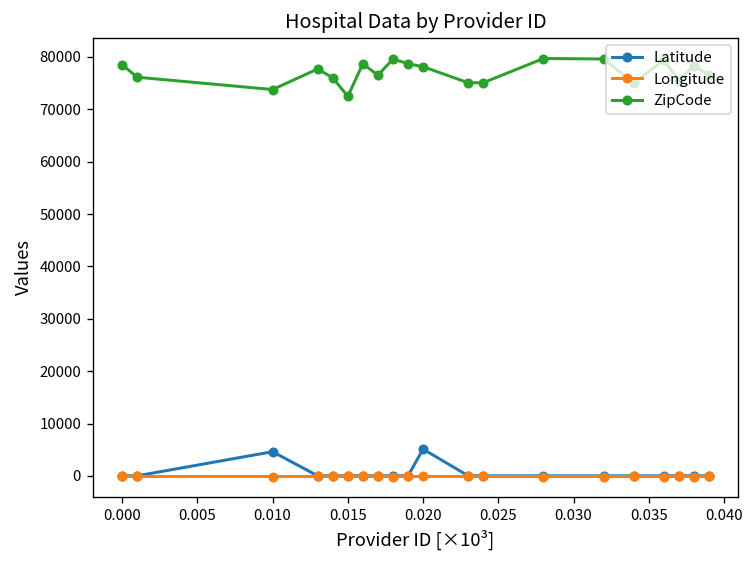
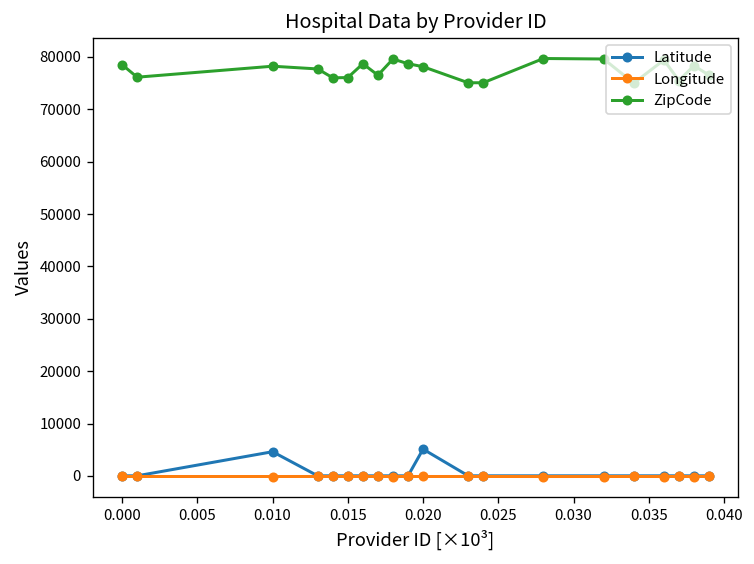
ZipCode, 0.010: 74000 -> 78000
ZipCode, 0.015: 72000 -> 76000
